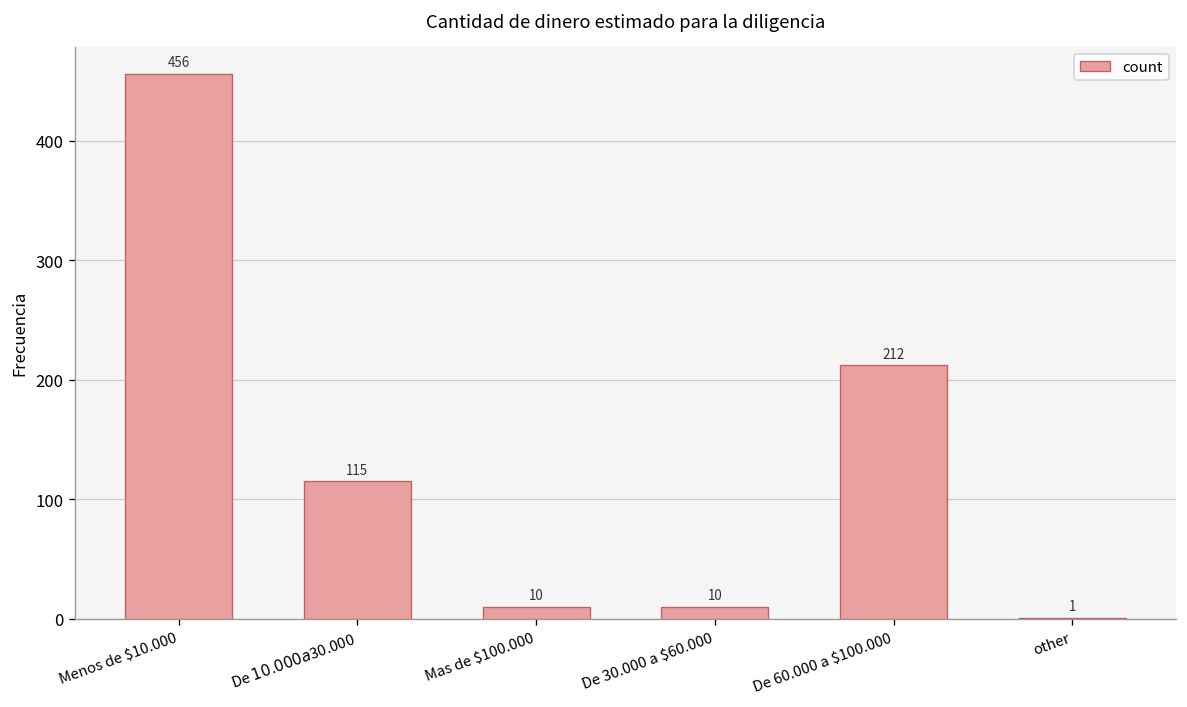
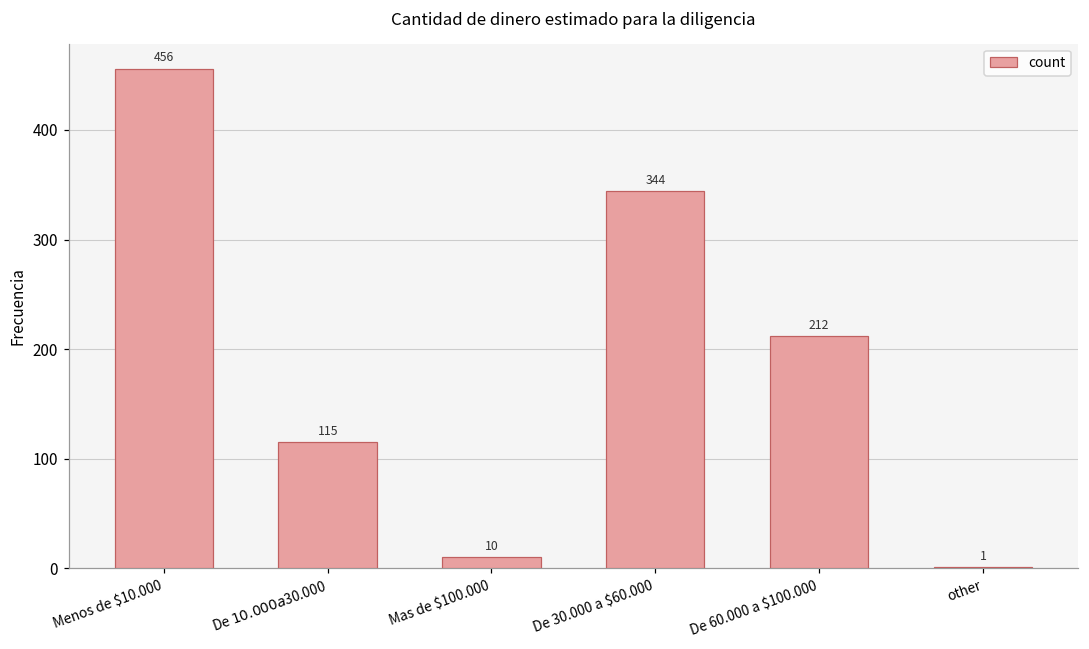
De 30.000 a $60.000: 10 -> 344
